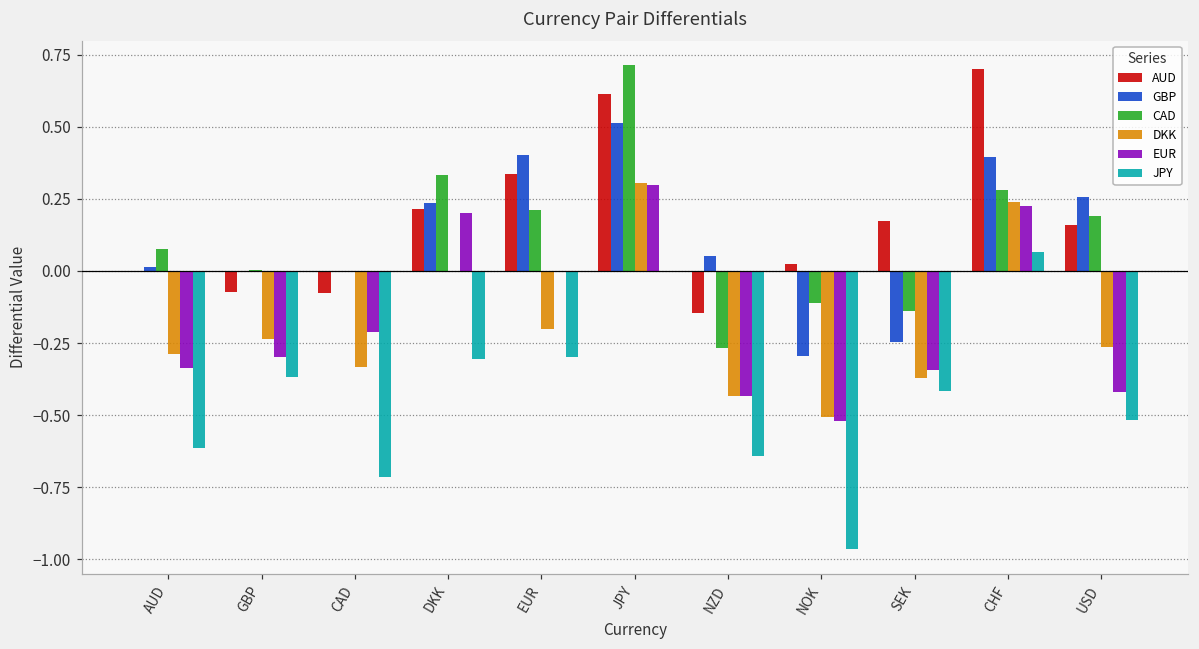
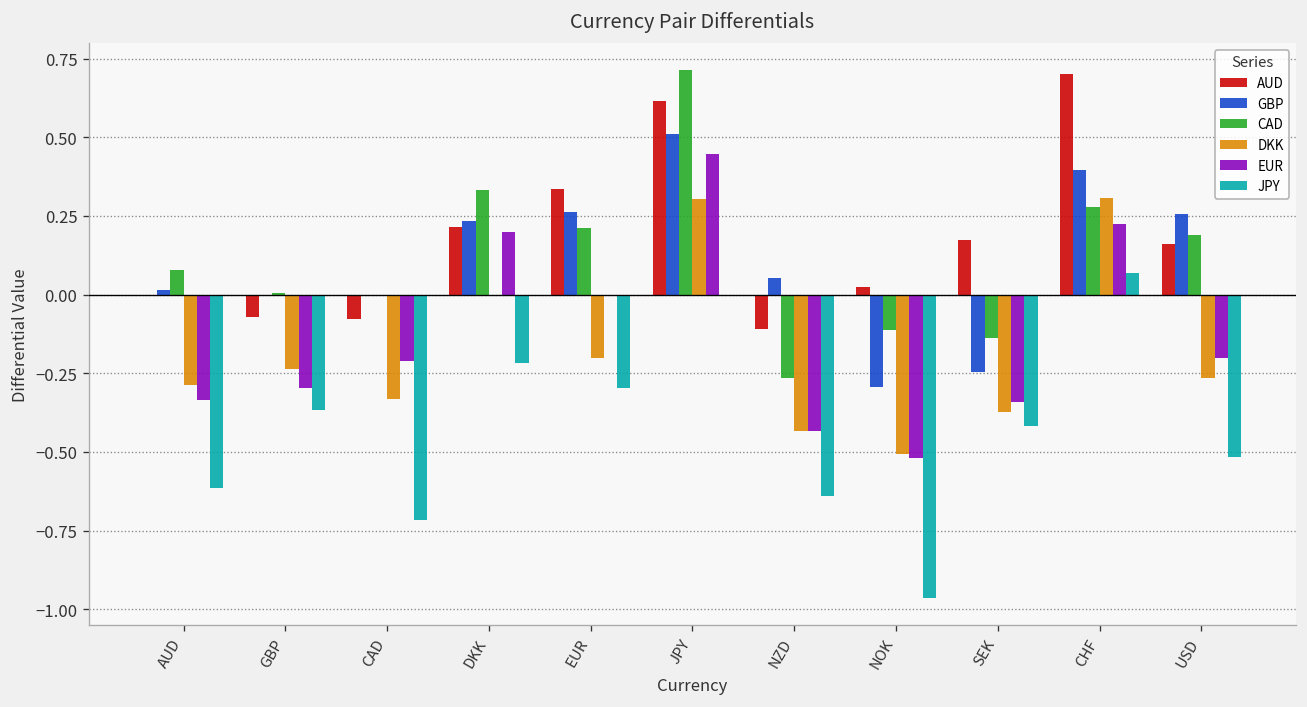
JPY, DKK: -0.31 -> -0.22
GBP, EUR: 0.40 -> 0.26
EUR, JPY: 0.30 -> 0.45
AUD, NZD: -0.15 -> -0.11
DKK, CHF: 0.24 -> 0.31
EUR, USD: -0.42 -> -0.20
